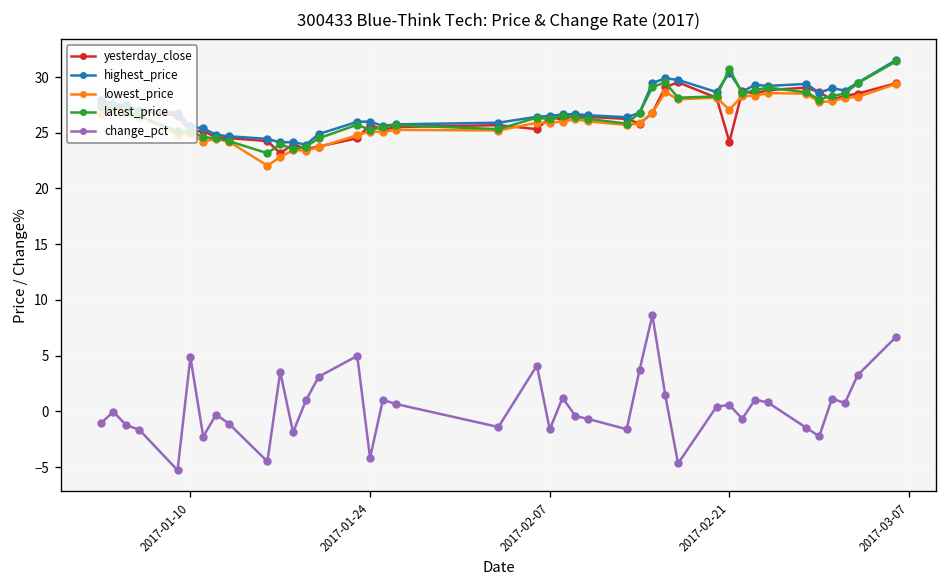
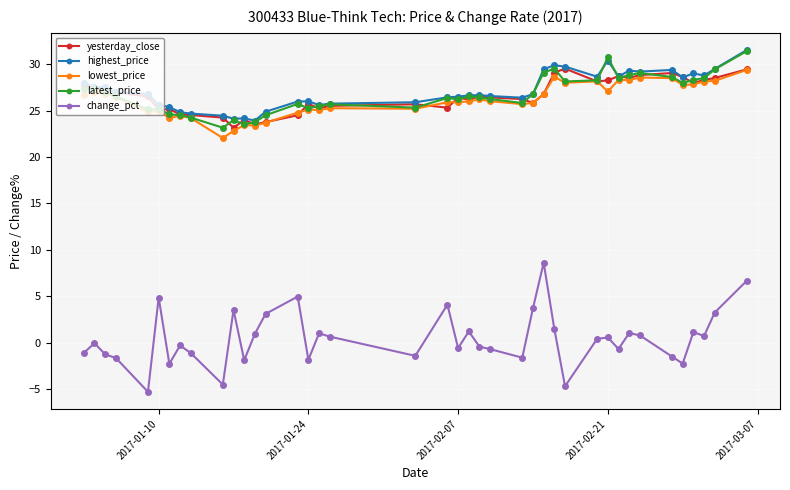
change_pct, 2017-01-24: -4 -> -2
change_pct, 2017-02-07: -2 -> -1
yesterday_close, 2017-02-21: 24 -> 28
